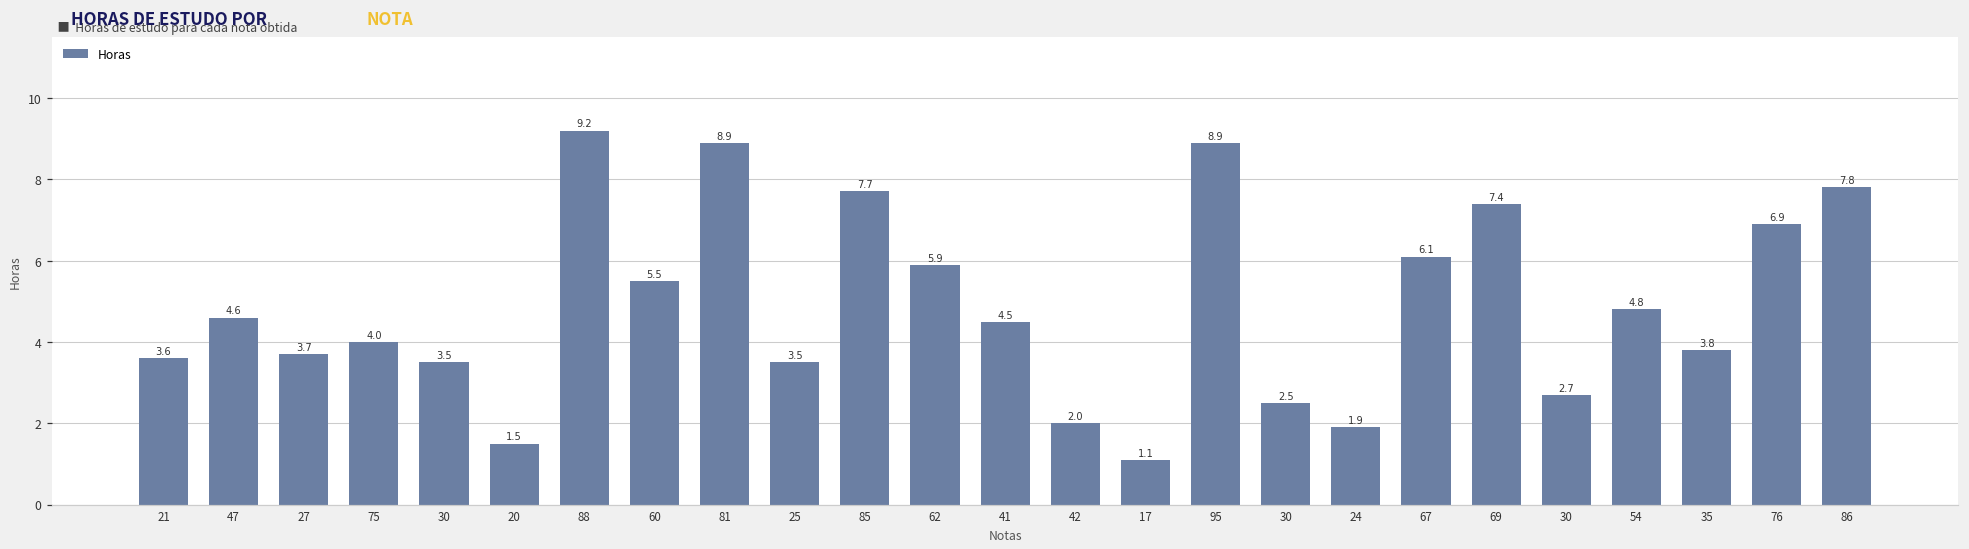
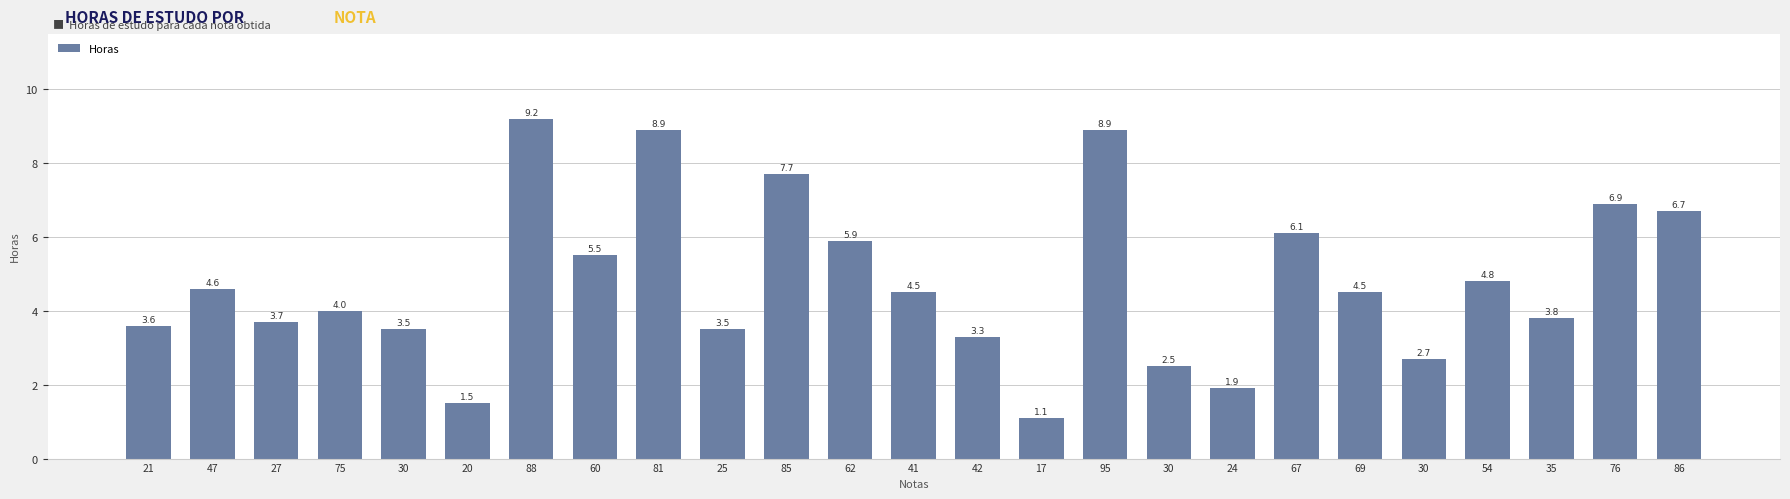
42: 2.0 -> 3.3
69: 7.4 -> 4.5
86: 7.8 -> 6.7
